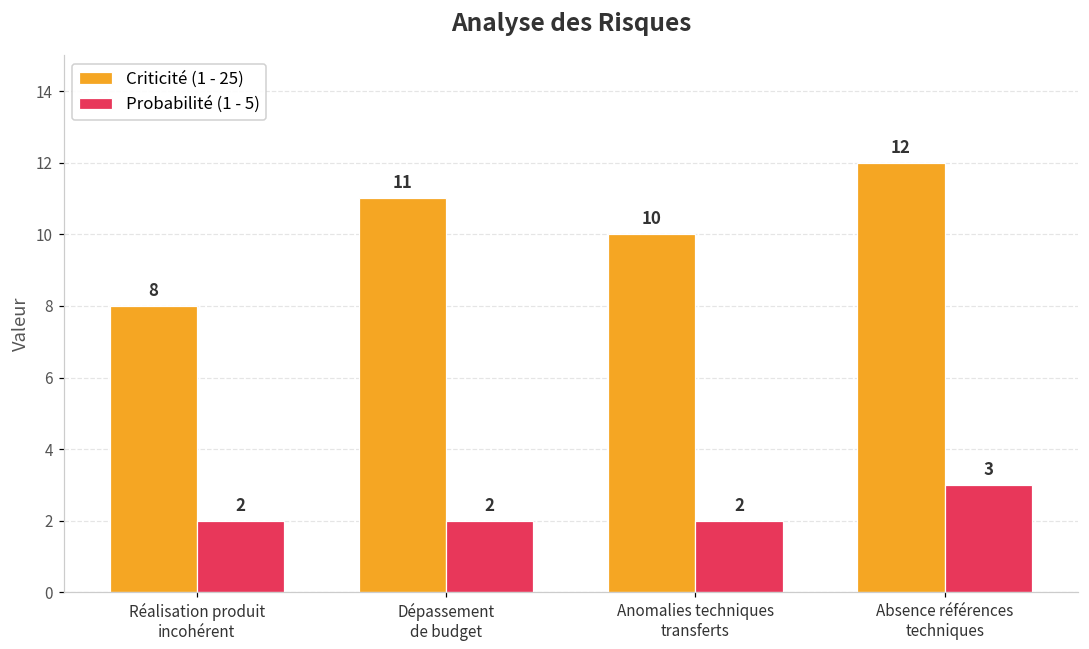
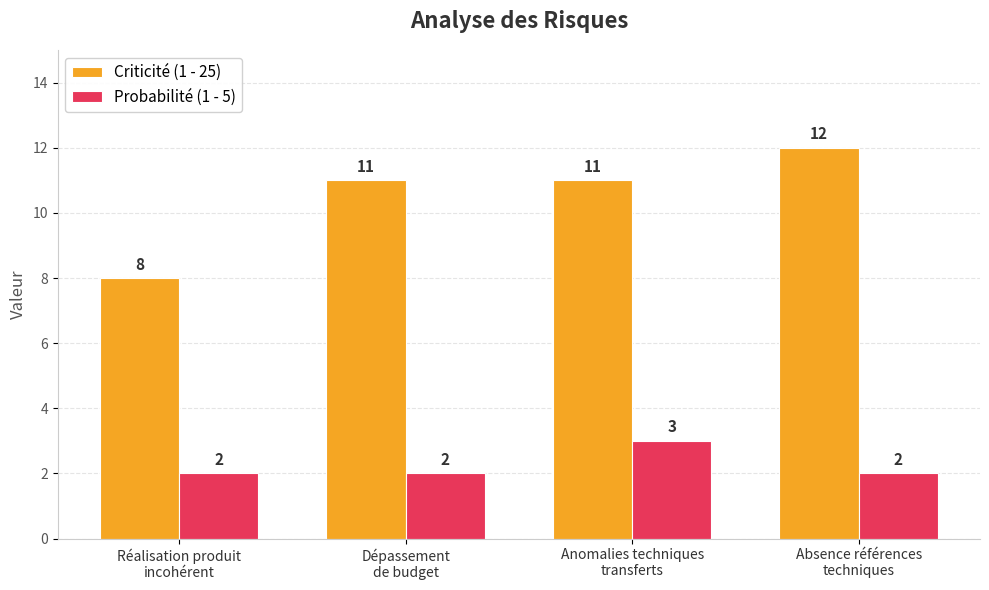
Criticité (1 - 25), Anomalies techniques transferts: 10 -> 11
Probabilité (1 - 5), Anomalies techniques transferts: 2 -> 3
Probabilité (1 - 5), Absence références techniques: 3 -> 2
